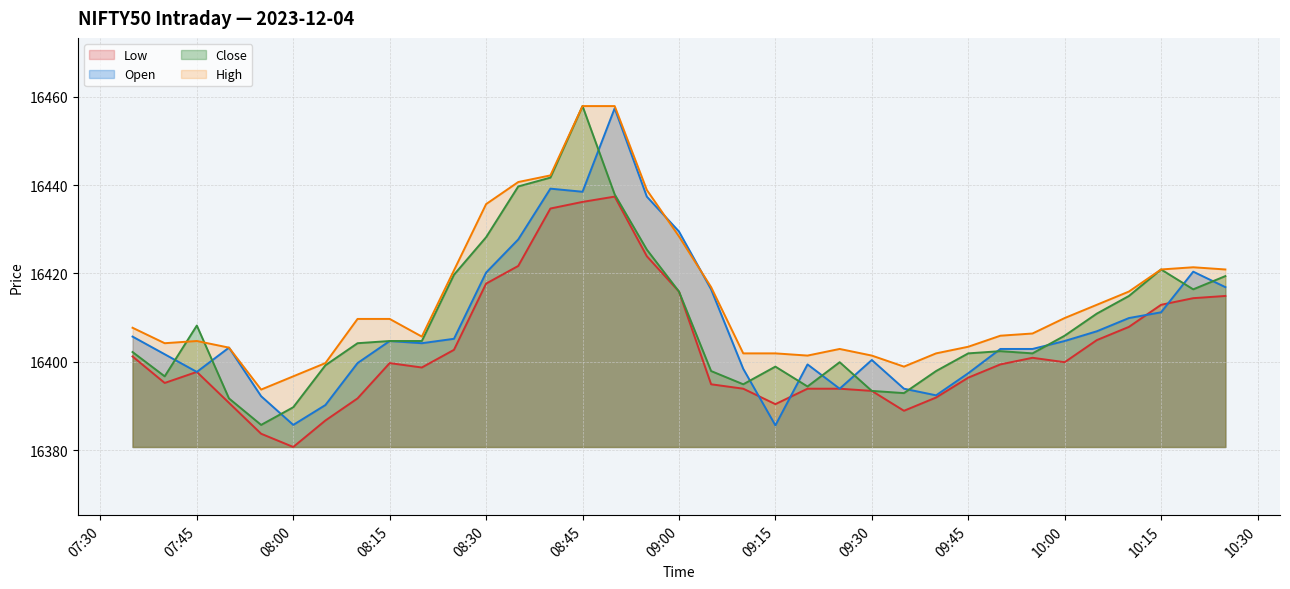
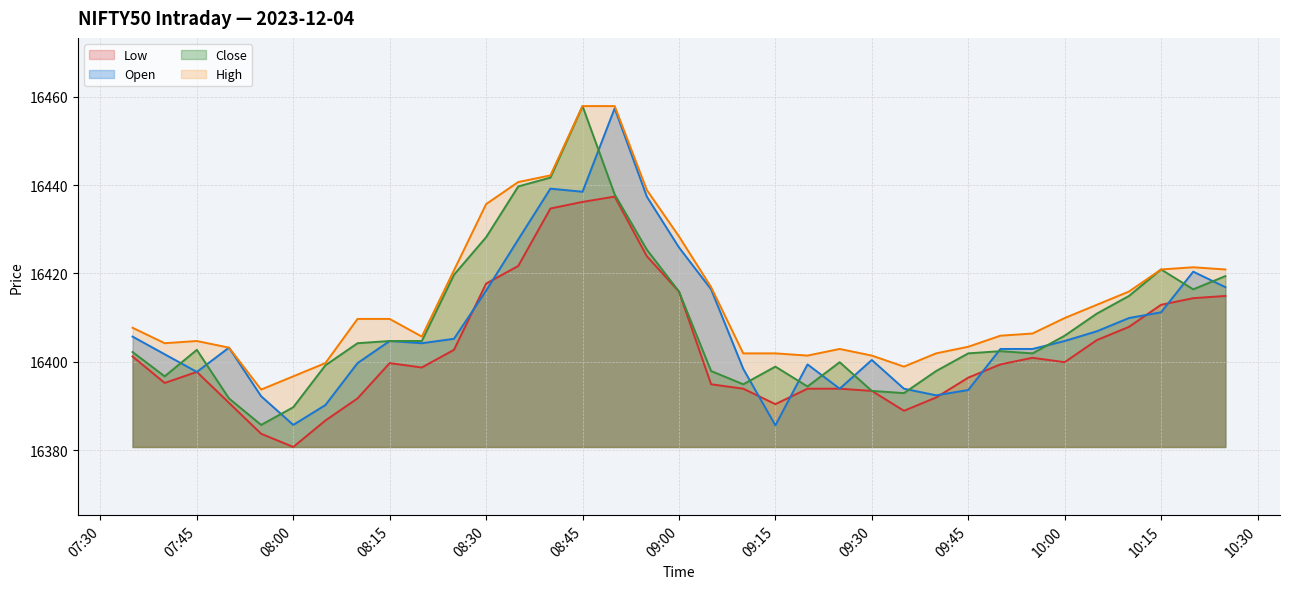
Close, 07:45: 16408 -> 16403
Open, 08:30: 16420 -> 16416
Open, 09:00: 16430 -> 16426
Open, 09:45: 16397 -> 16394
